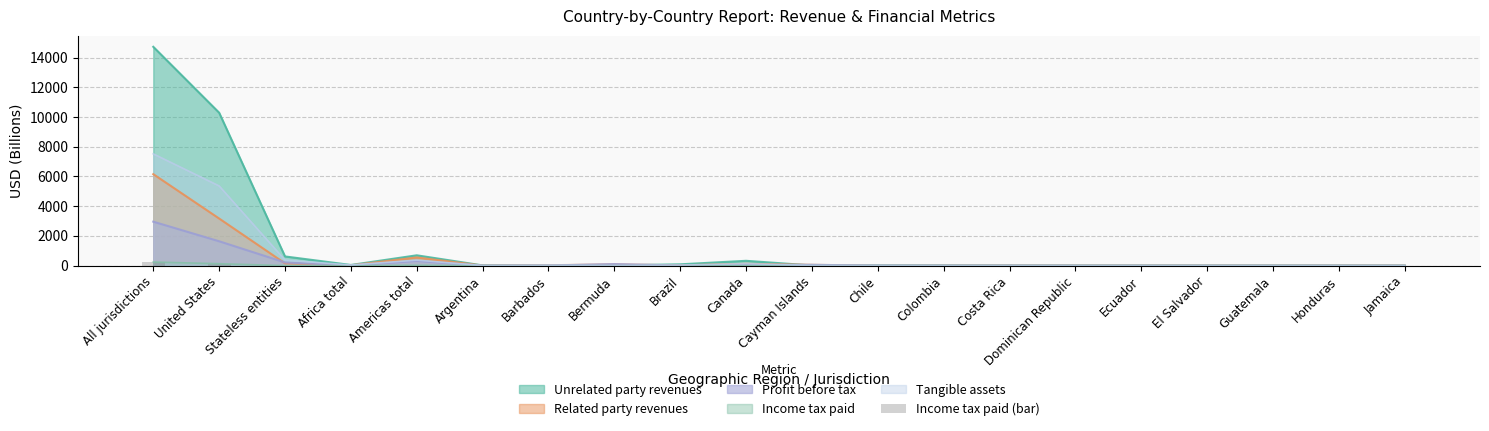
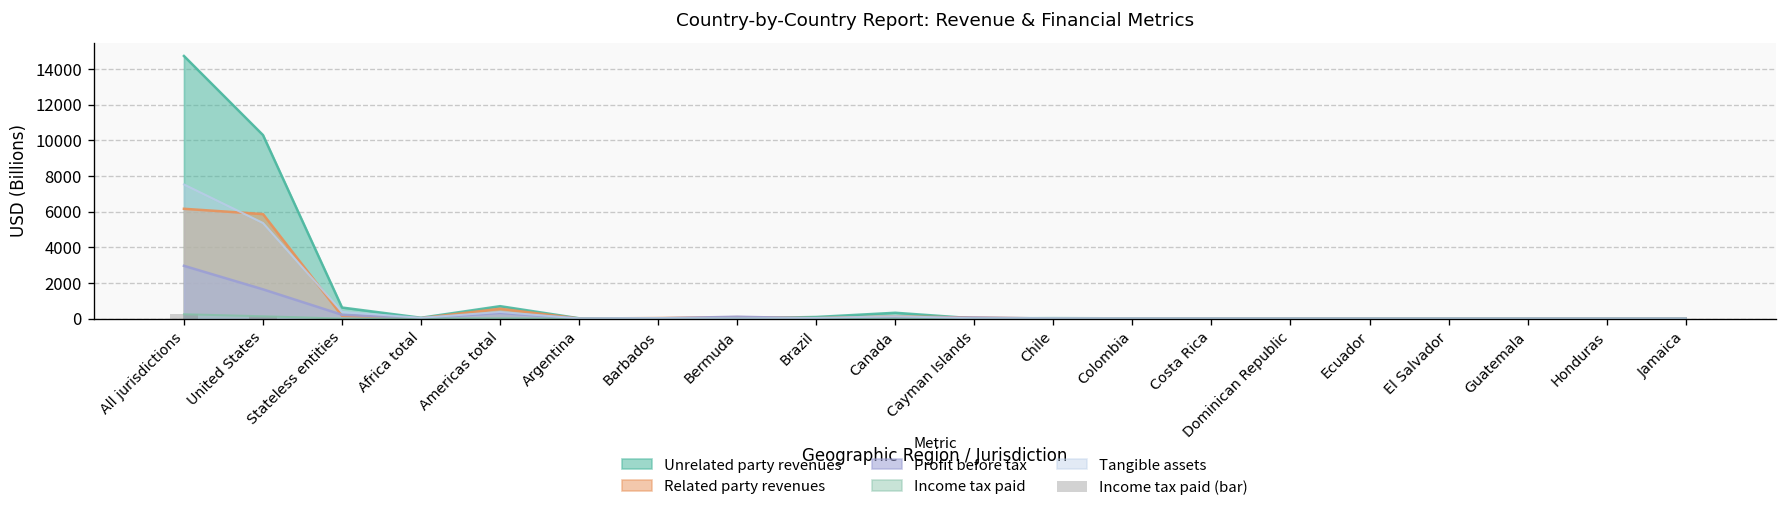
Related party revenues, United States: 3200 -> 5900
